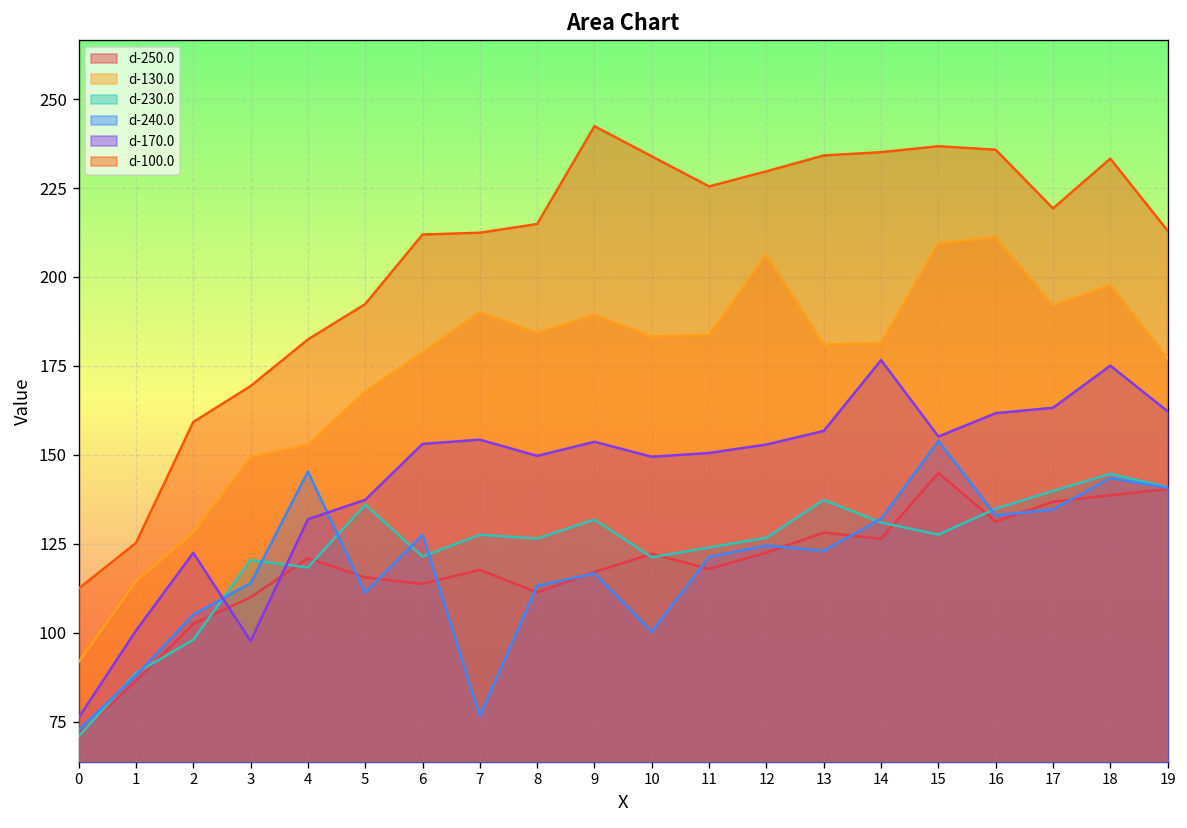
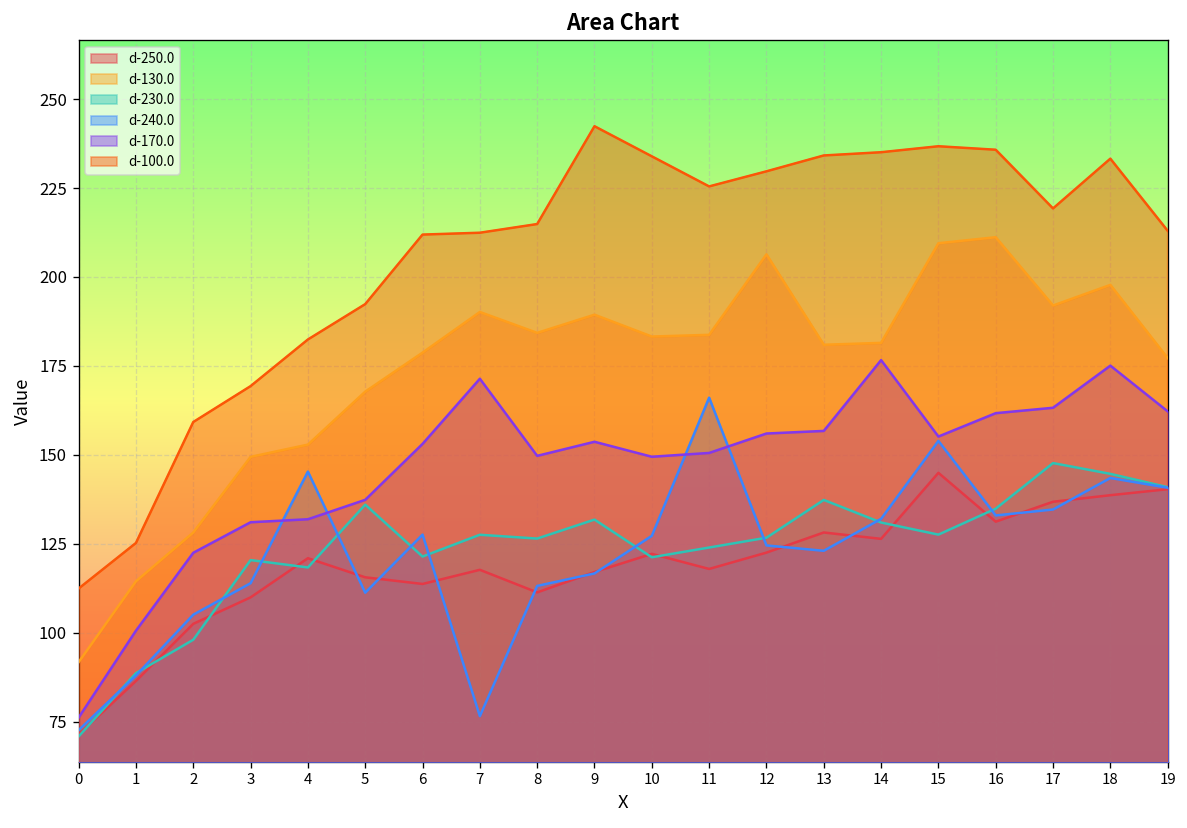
d-170.0, 3: 98 -> 131
d-170.0, 7: 154 -> 171
d-240.0, 10: 100 -> 127
d-240.0, 11: 121 -> 166
d-170.0, 12: 153 -> 156
d-230.0, 17: 140 -> 148
